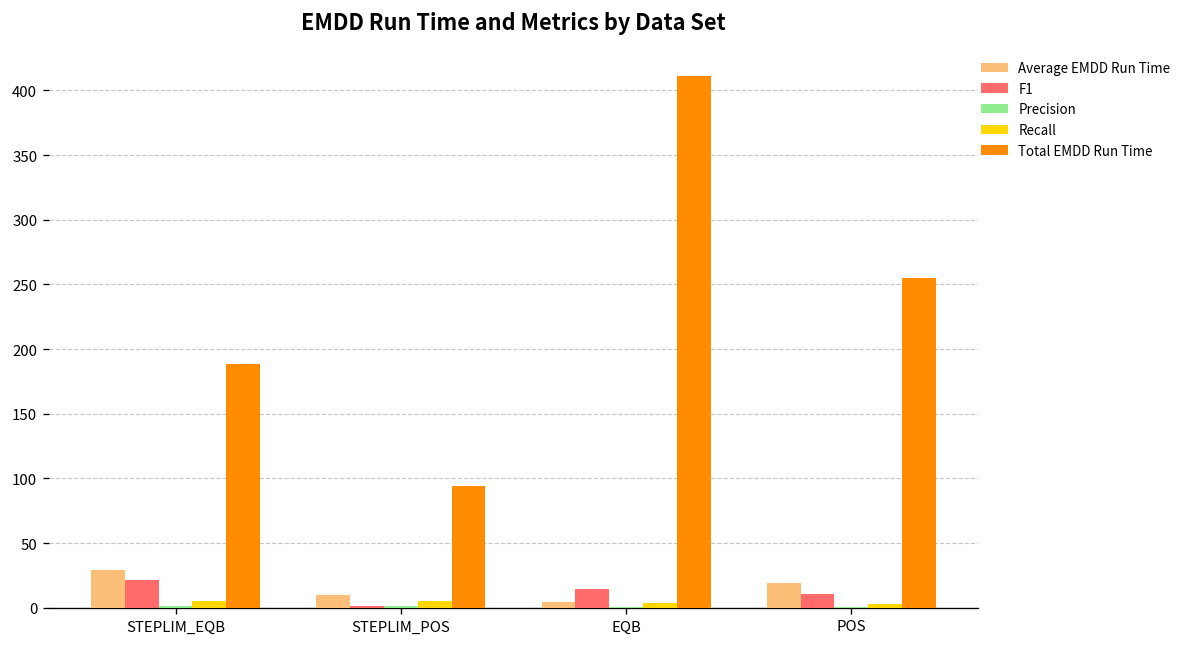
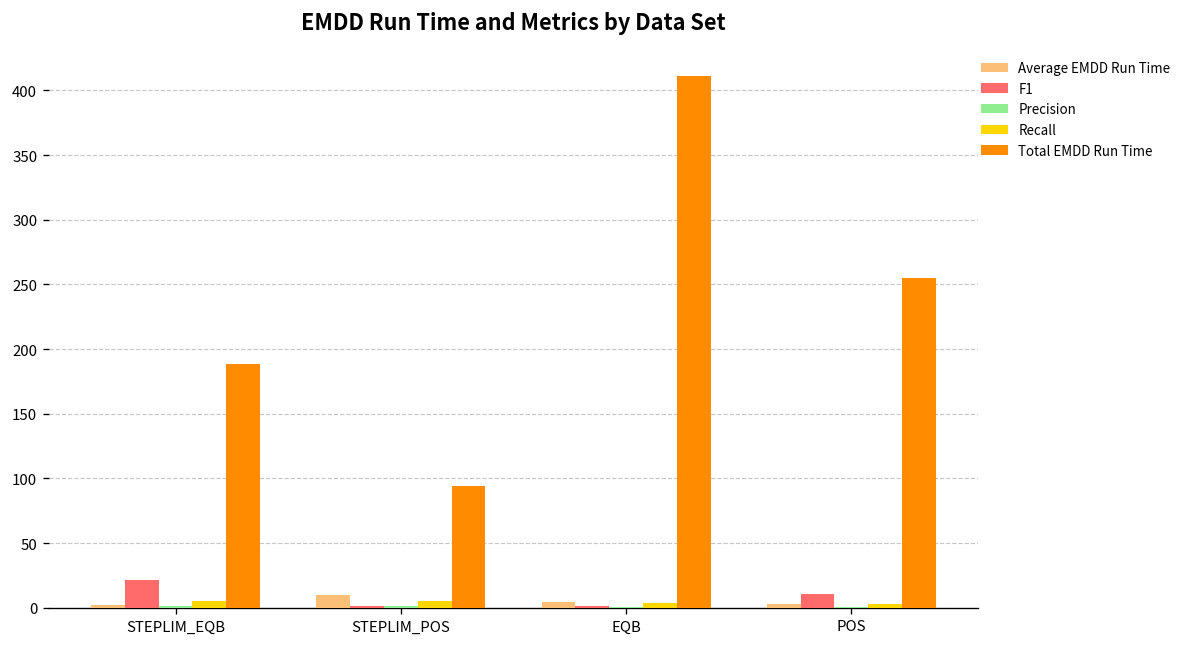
Average EMDD Run Time, STEPLIM_EQB: 29 -> 2
F1, EQB: 14 -> 1
Average EMDD Run Time, POS: 19 -> 3
